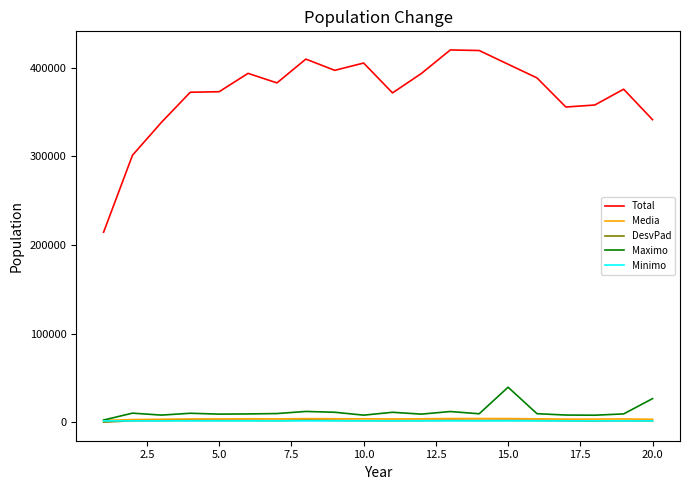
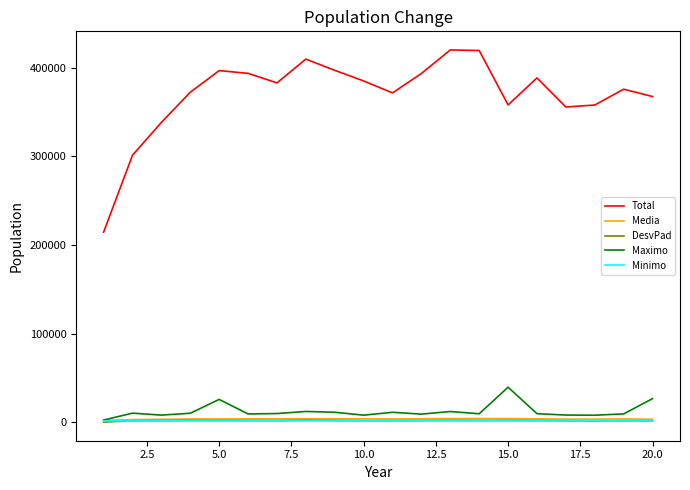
Total, 5.0: 370000 -> 400000
Maximo, 5.0: 10000 -> 30000
Total, 10.0: 410000 -> 380000
Total, 15.0: 400000 -> 360000
Total, 20.0: 340000 -> 370000
